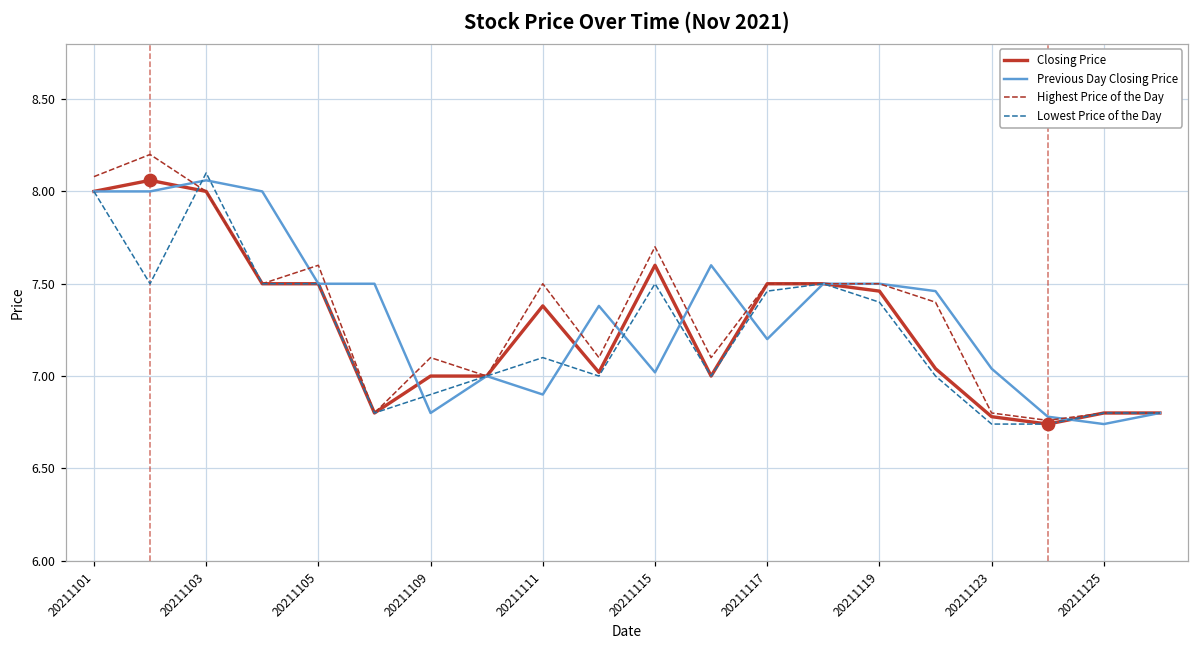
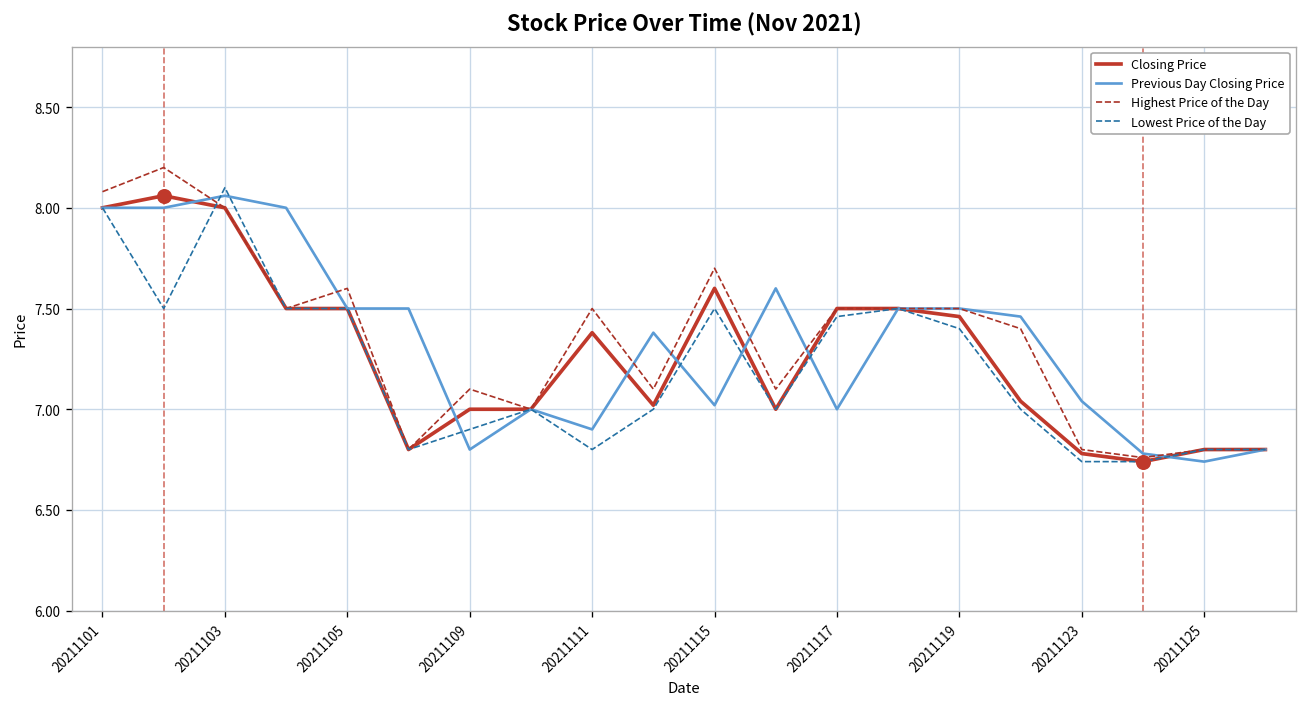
Lowest Price of the Day, 20211111: 7.1 -> 6.8
Previous Day Closing Price, 20211117: 7.2 -> 7.0
